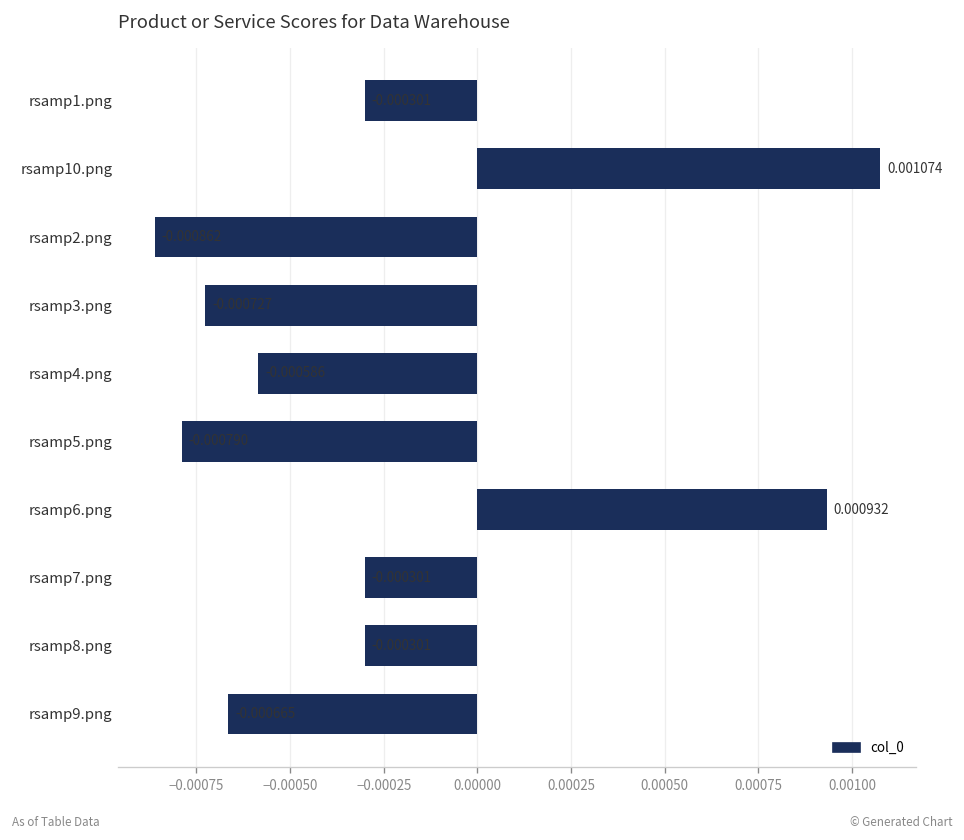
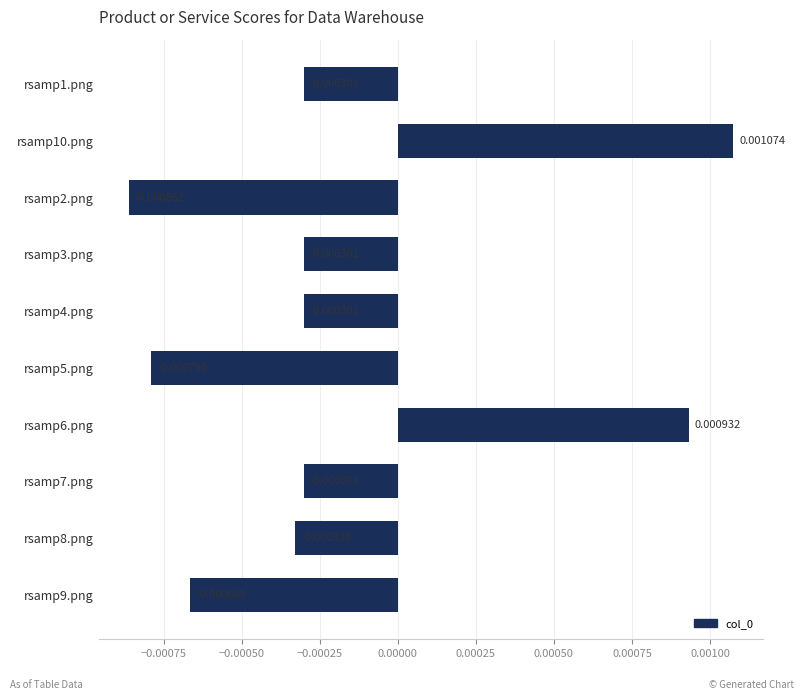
rsamp3.png: -0.00073 -> -0.00030
rsamp4.png: -0.00059 -> -0.00030
rsamp8.png: -0.00030 -> -0.00033
